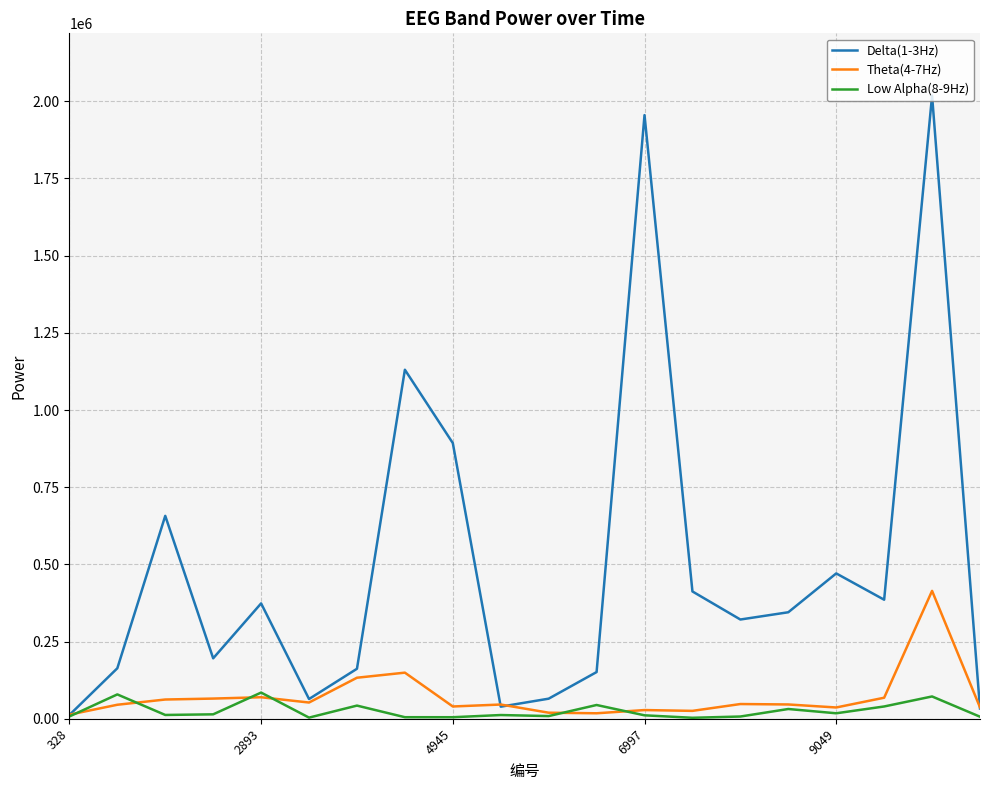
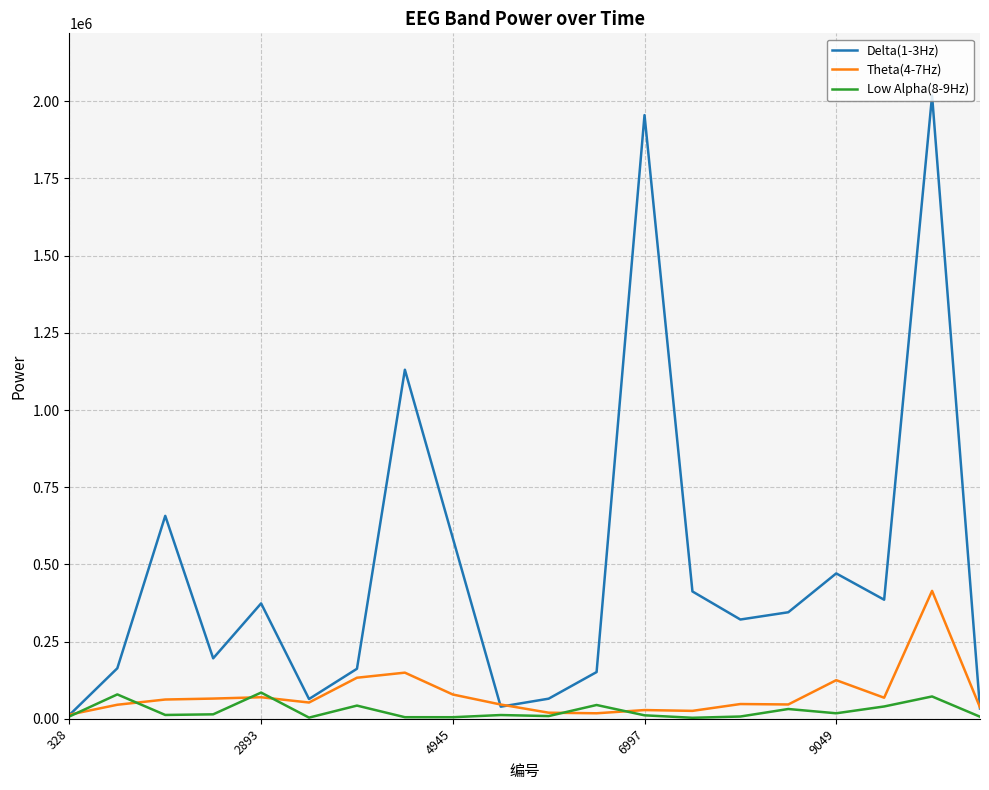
Delta(1-3Hz), 4945: 890000 -> 590000
Theta(4-7Hz), 4945: 40000 -> 80000
Theta(4-7Hz), 9049: 40000 -> 130000
